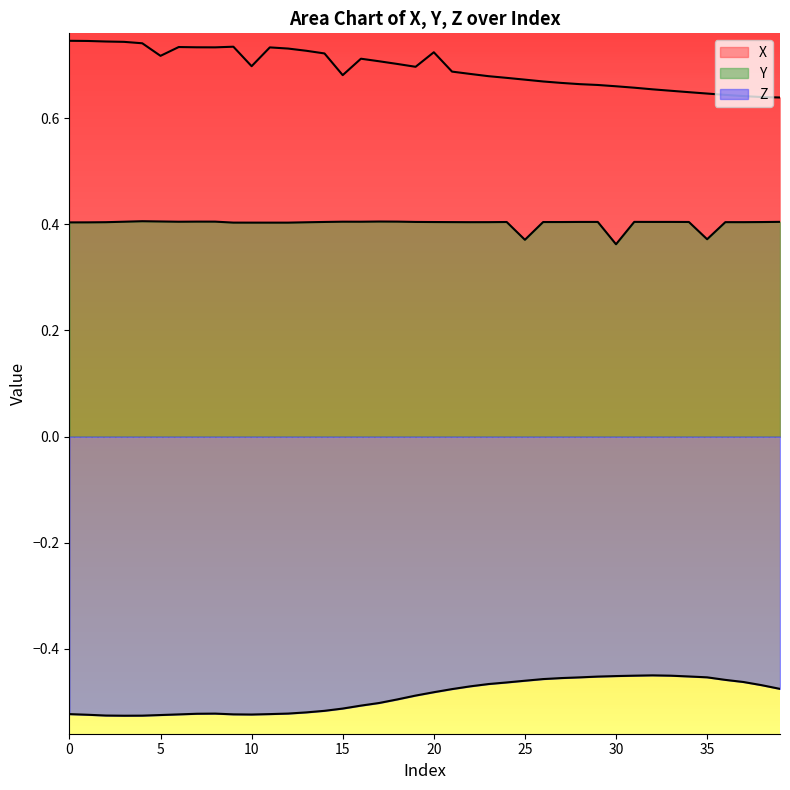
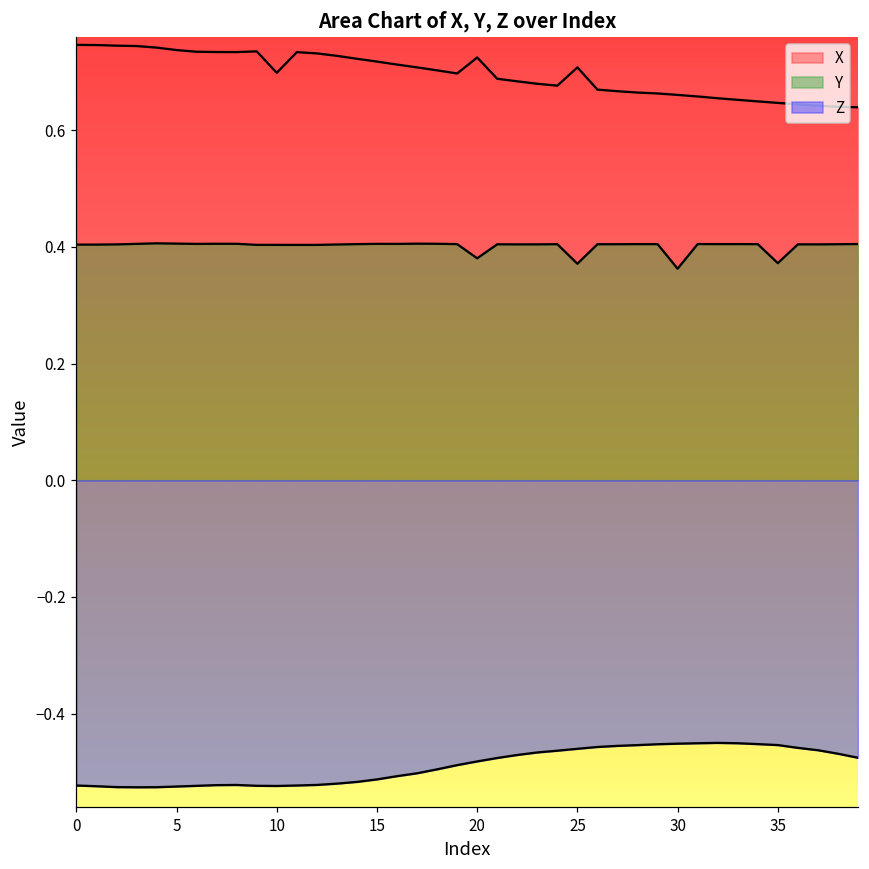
X, 5: 0.72 -> 0.74
X, 15: 0.68 -> 0.72
Y, 20: 0.40 -> 0.38
X, 25: 0.67 -> 0.71
